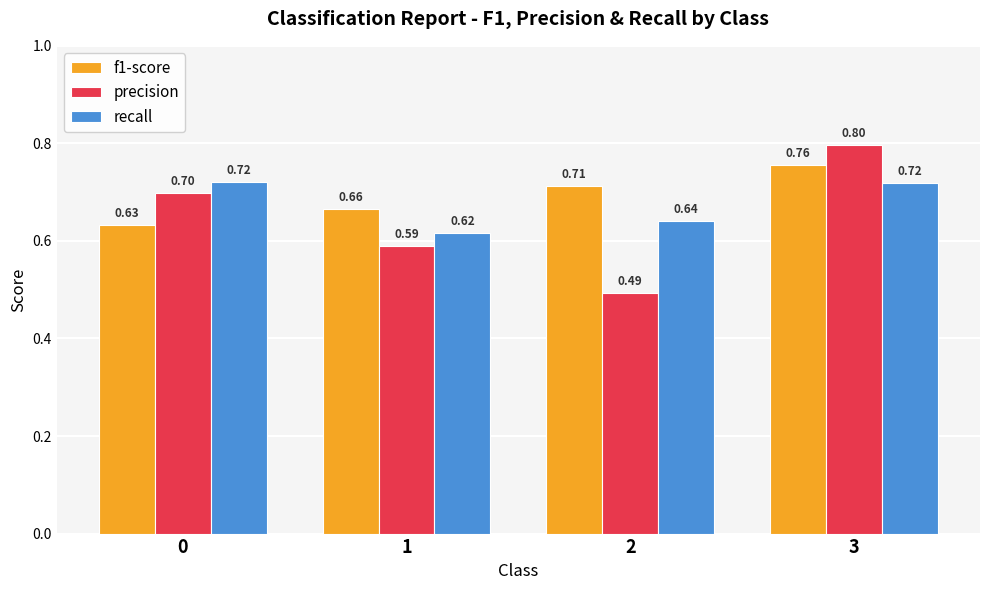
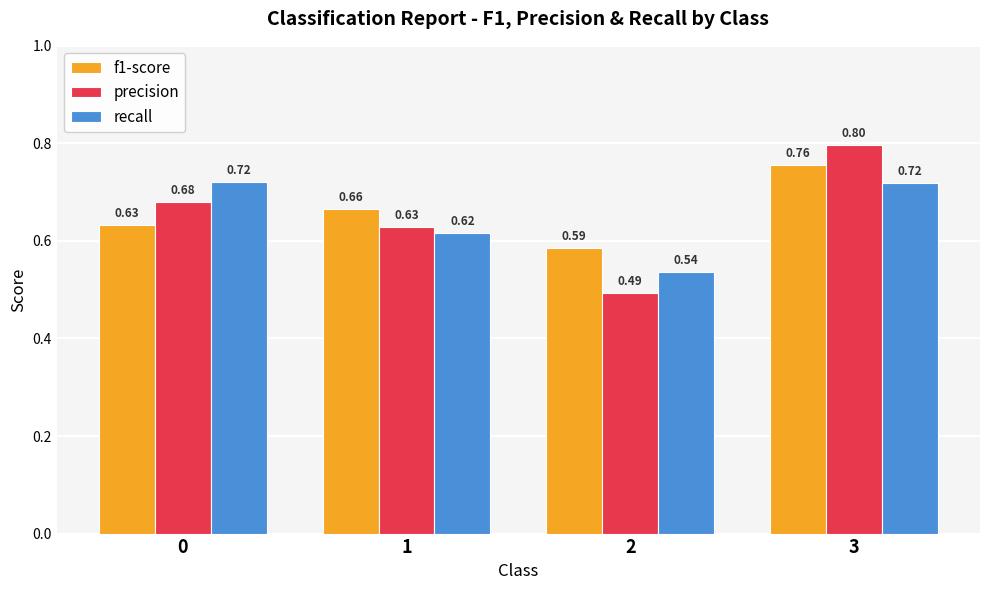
precision, 0: 0.70 -> 0.68
precision, 1: 0.59 -> 0.63
f1-score, 2: 0.71 -> 0.59
recall, 2: 0.64 -> 0.54
